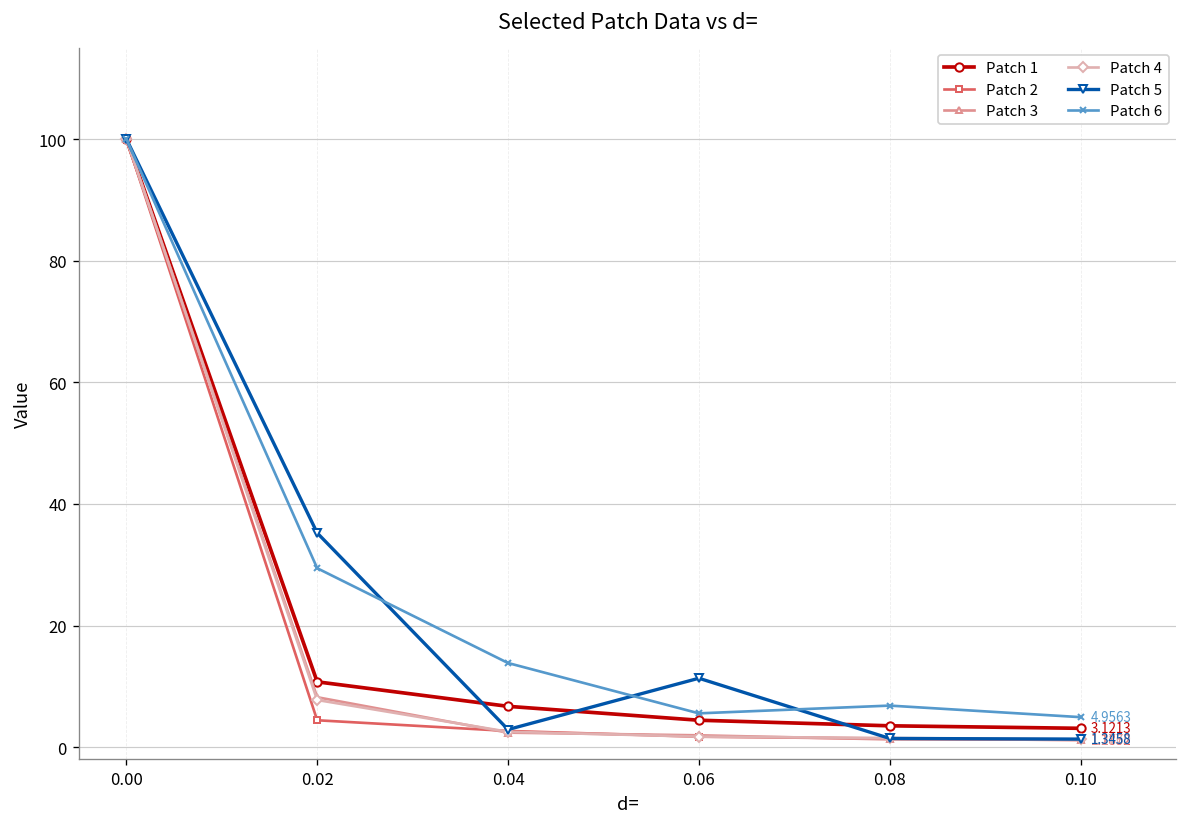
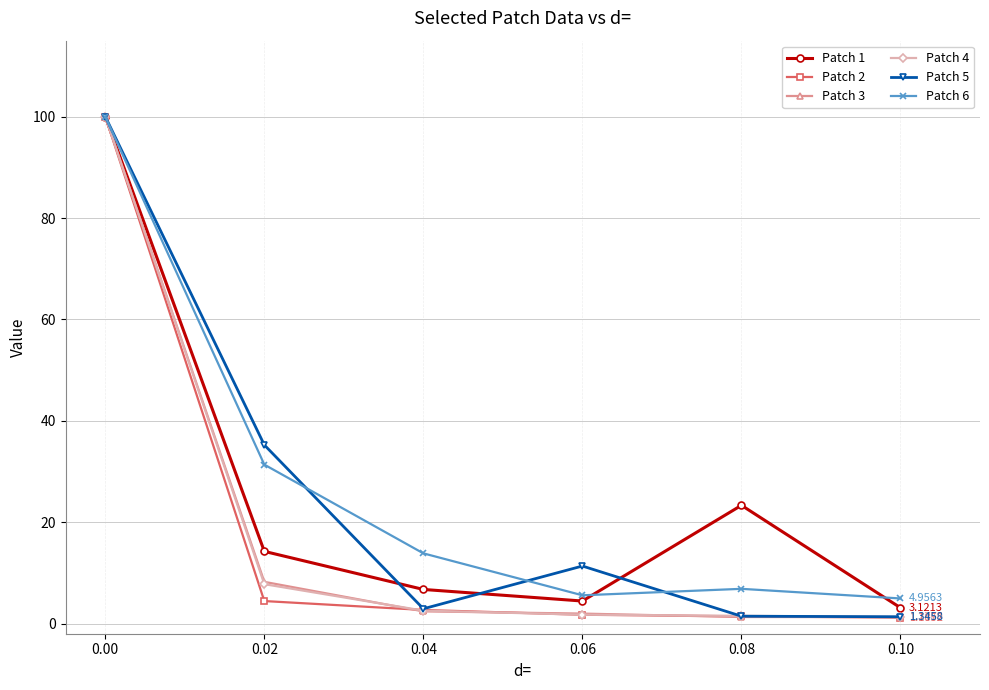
Patch 1, 0.02: 11 -> 14
Patch 6, 0.02: 29 -> 31
Patch 1, 0.08: 4 -> 23
